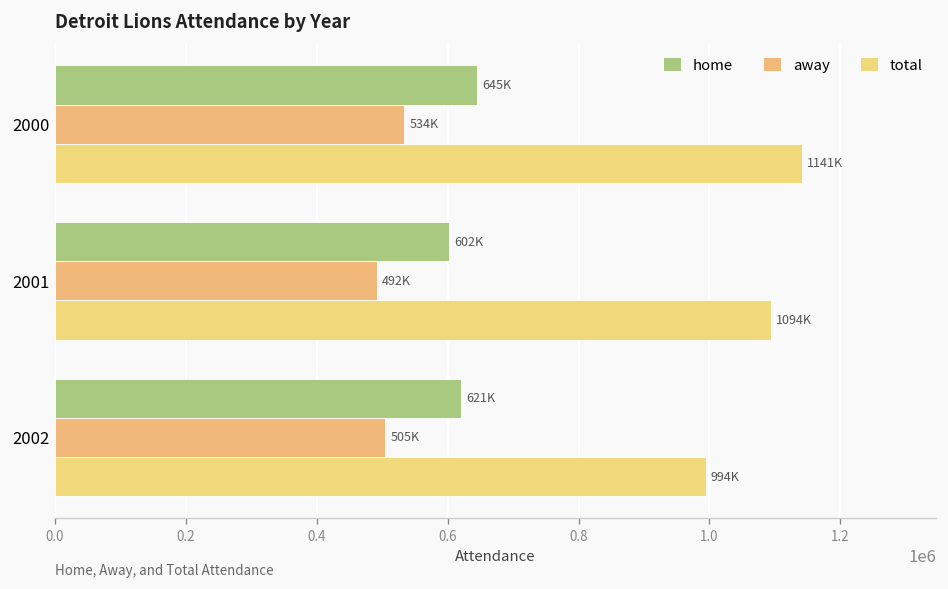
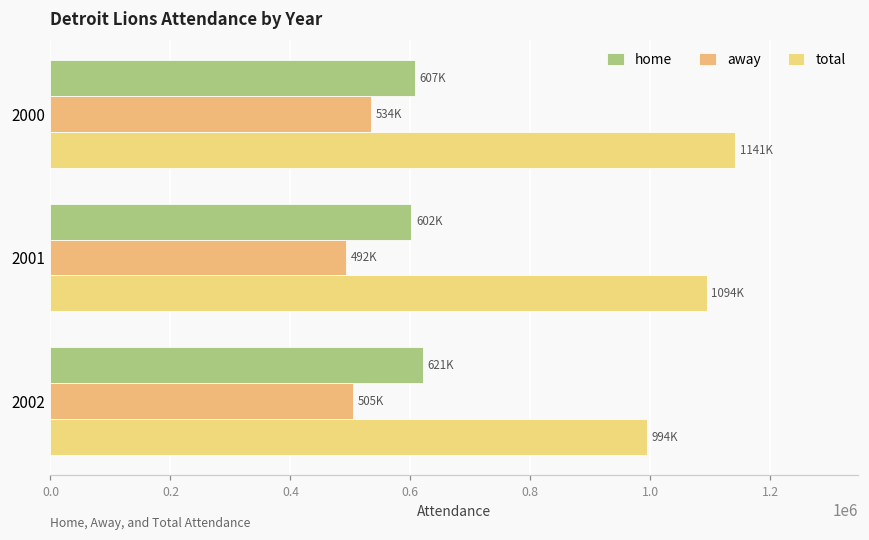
home, 2000: 645K -> 607K
